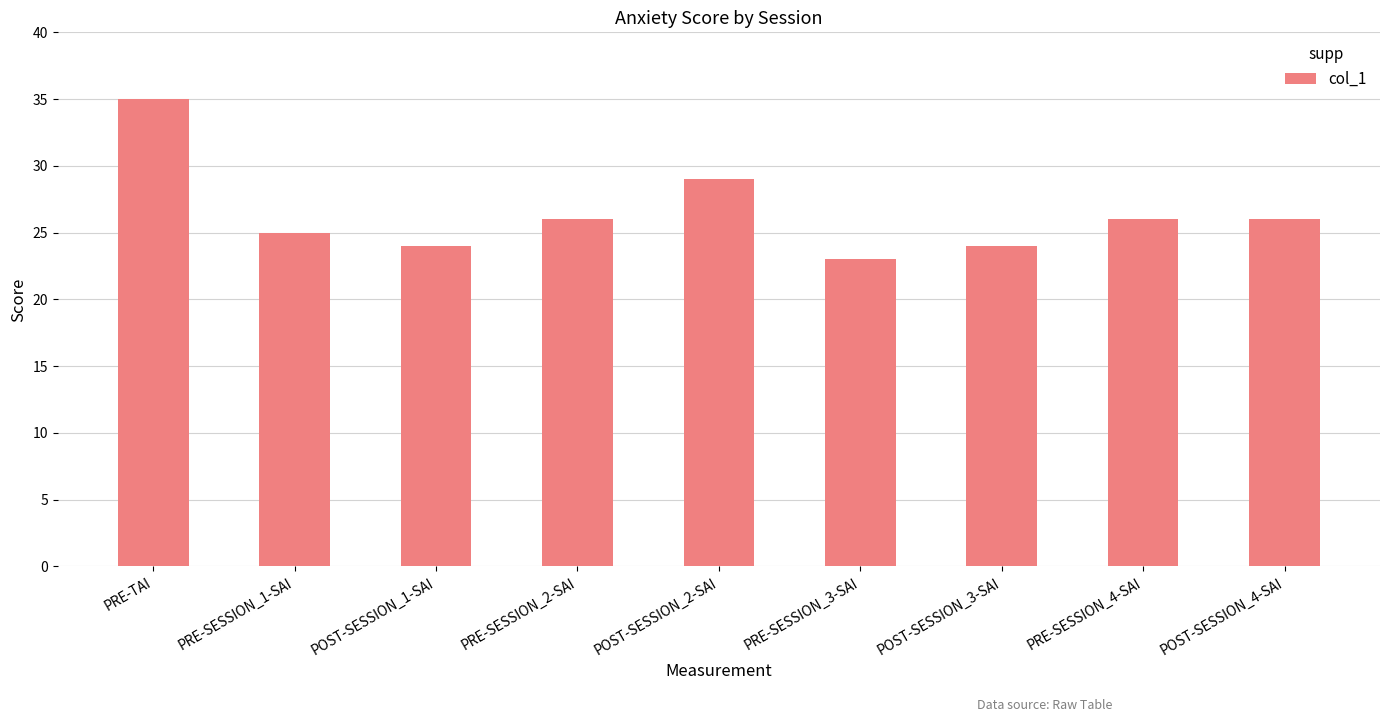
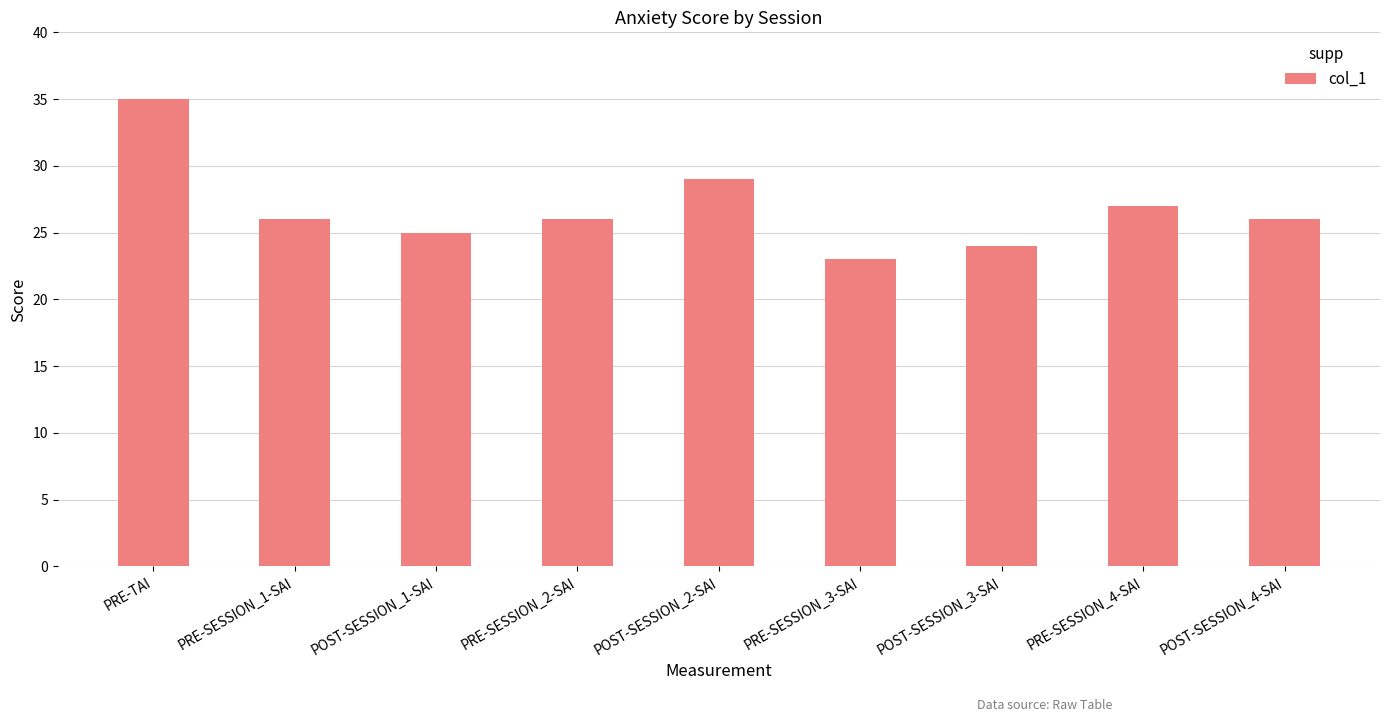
PRE-SESSION_1-SAI: 25 -> 26
POST-SESSION_1-SAI: 24 -> 25
PRE-SESSION_4-SAI: 26 -> 27
